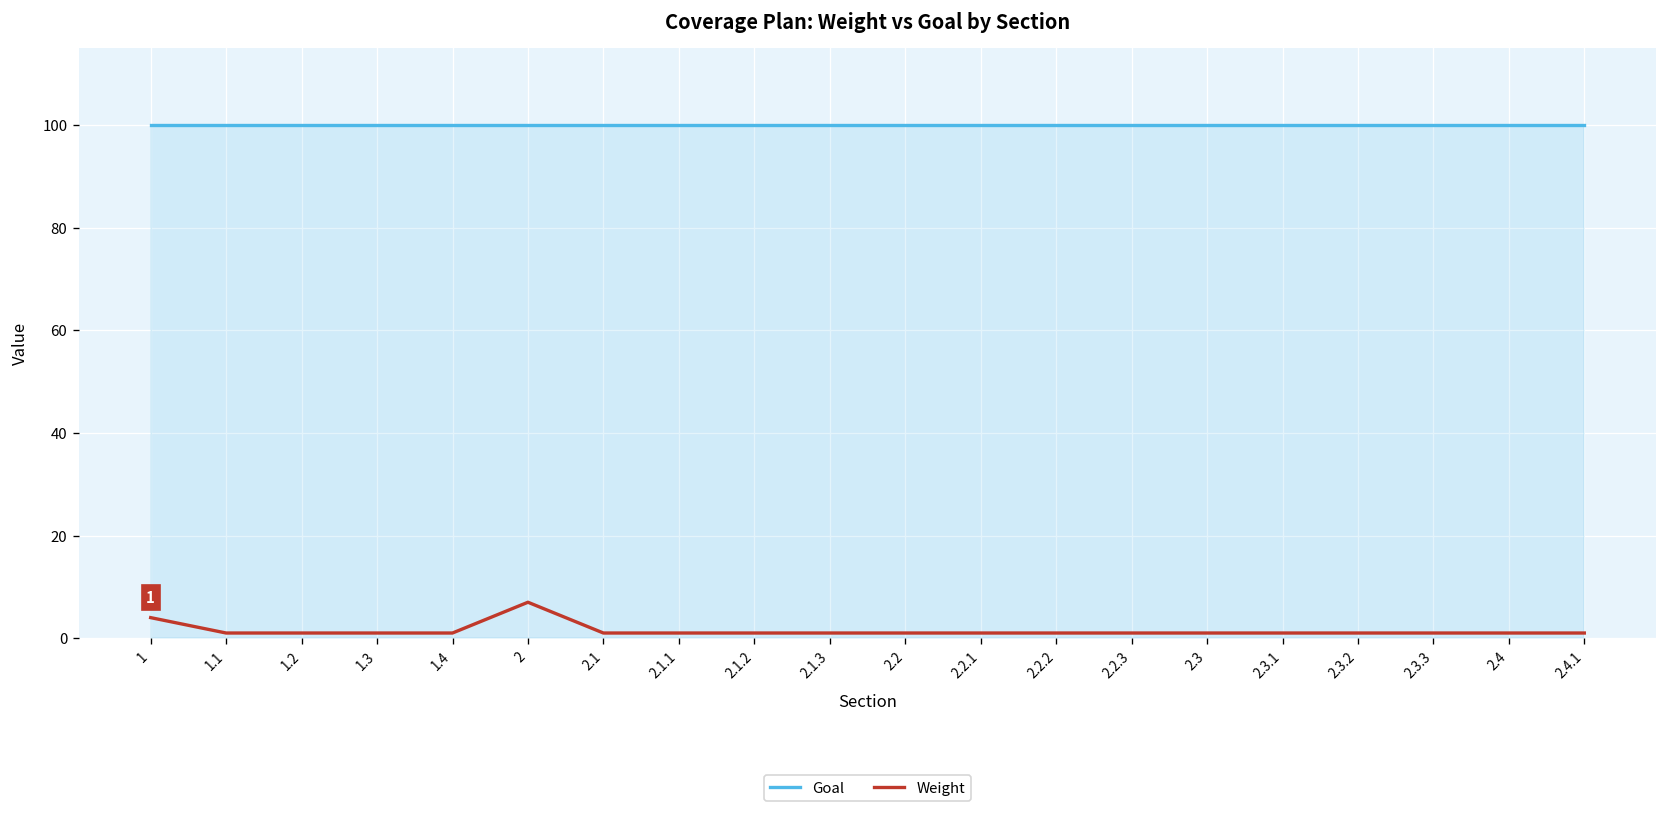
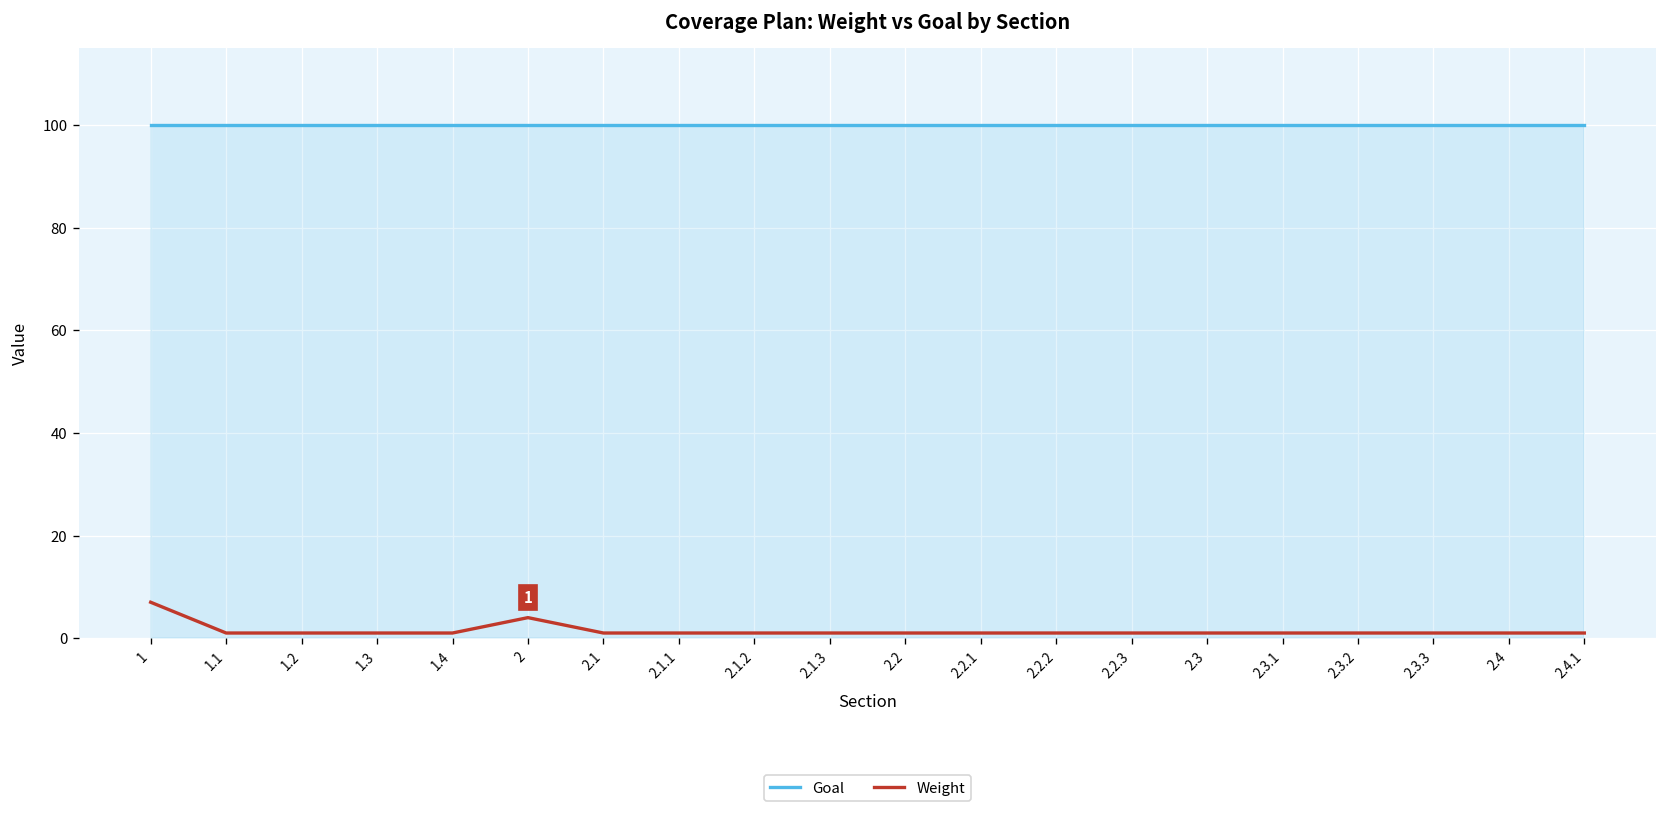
Weight, 1: 4 -> 7
Weight, 2: 7 -> 4
